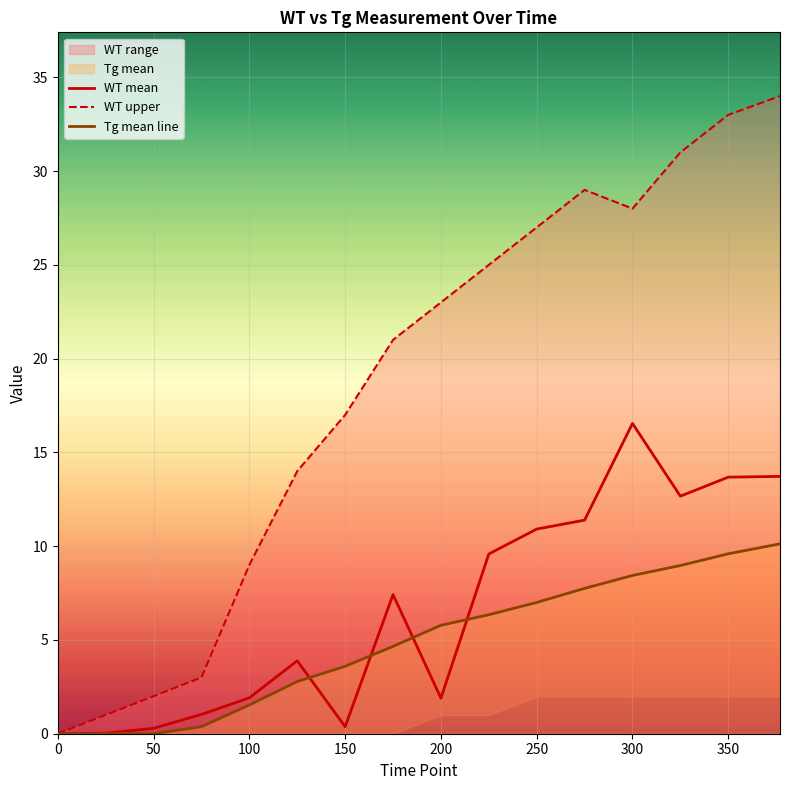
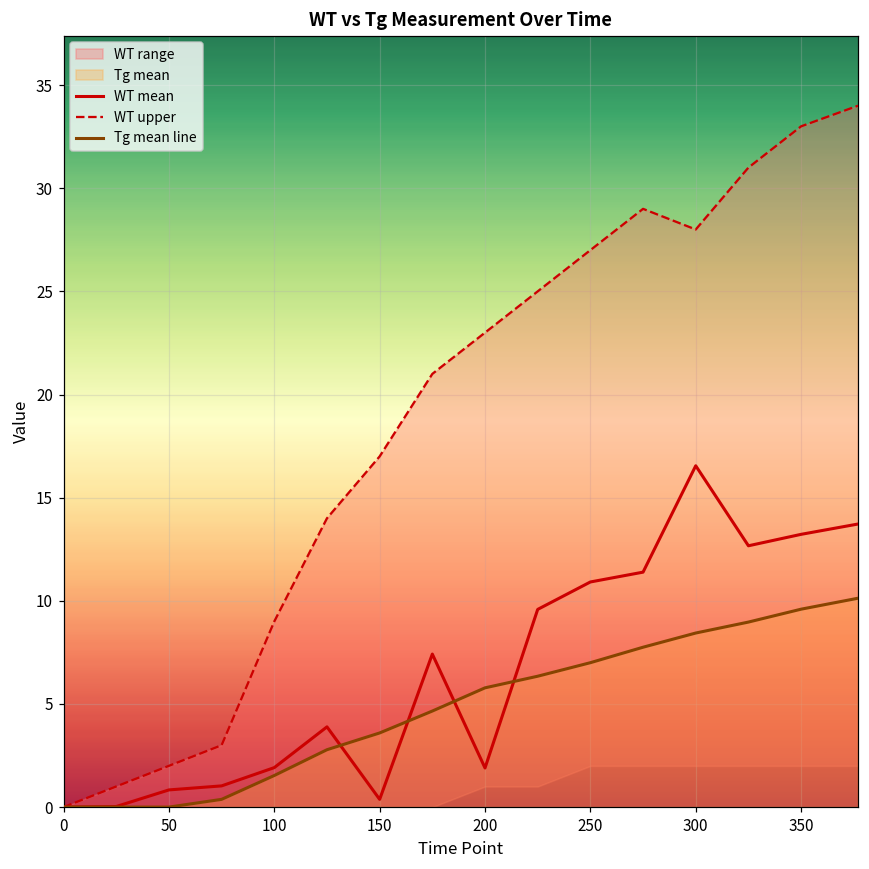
WT mean, 50: 0.3 -> 0.8
WT mean, 350: 13.7 -> 13.2
